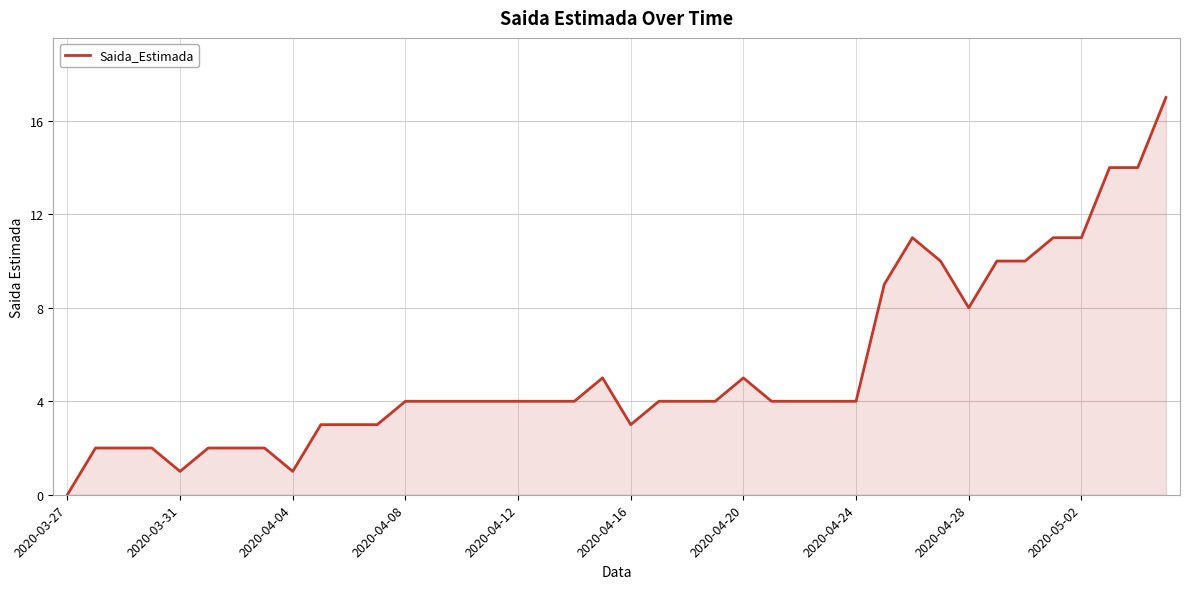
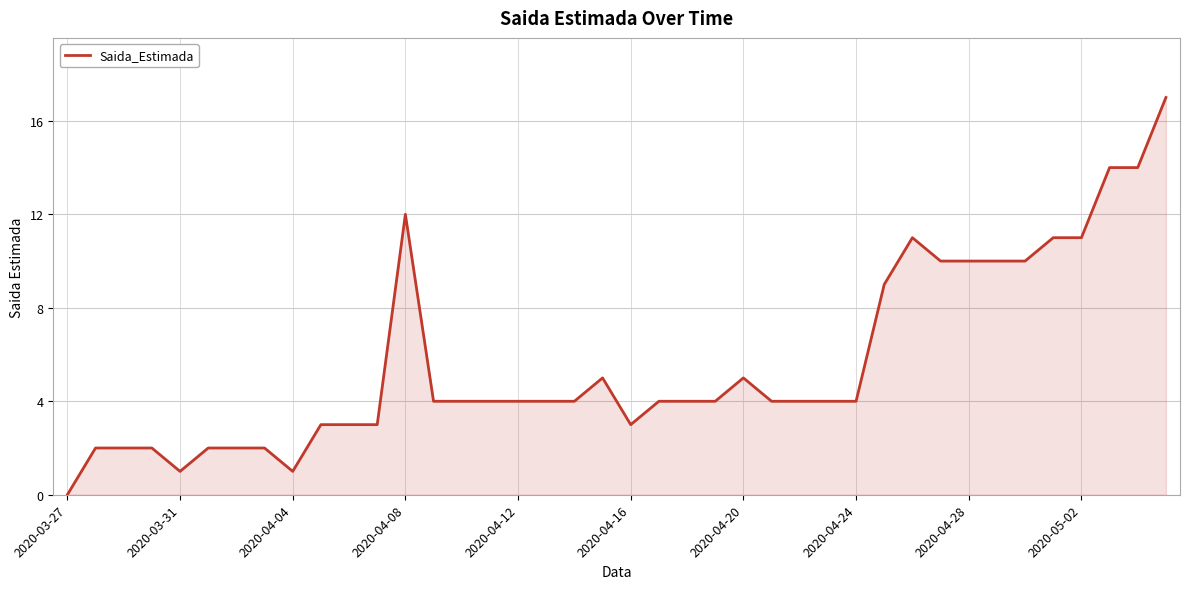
2020-04-08: 4 -> 12
2020-04-28: 8 -> 10
